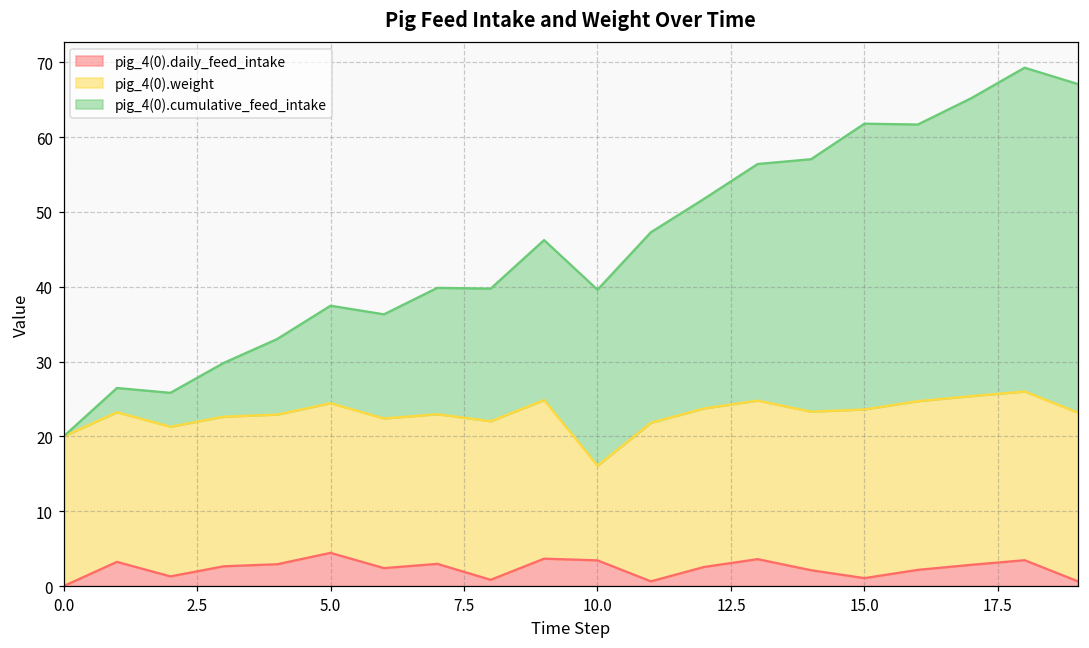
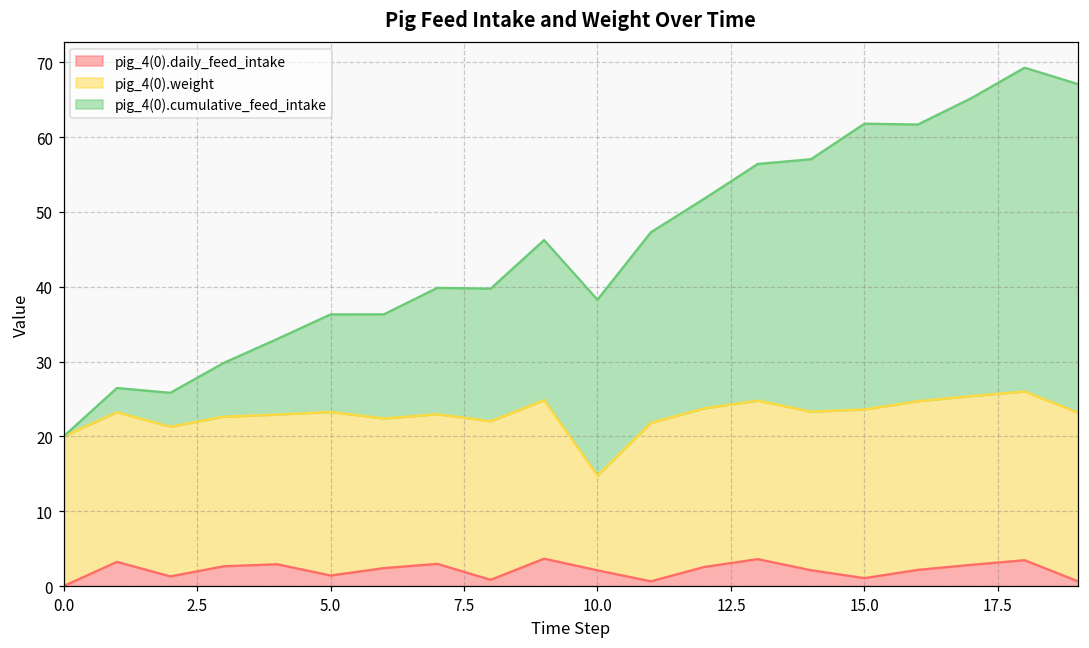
pig_4(0).daily_feed_intake, 5.0: 4 -> 1
pig_4(0).weight, 5.0: 20 -> 22
pig_4(0).daily_feed_intake, 10.0: 3 -> 2
